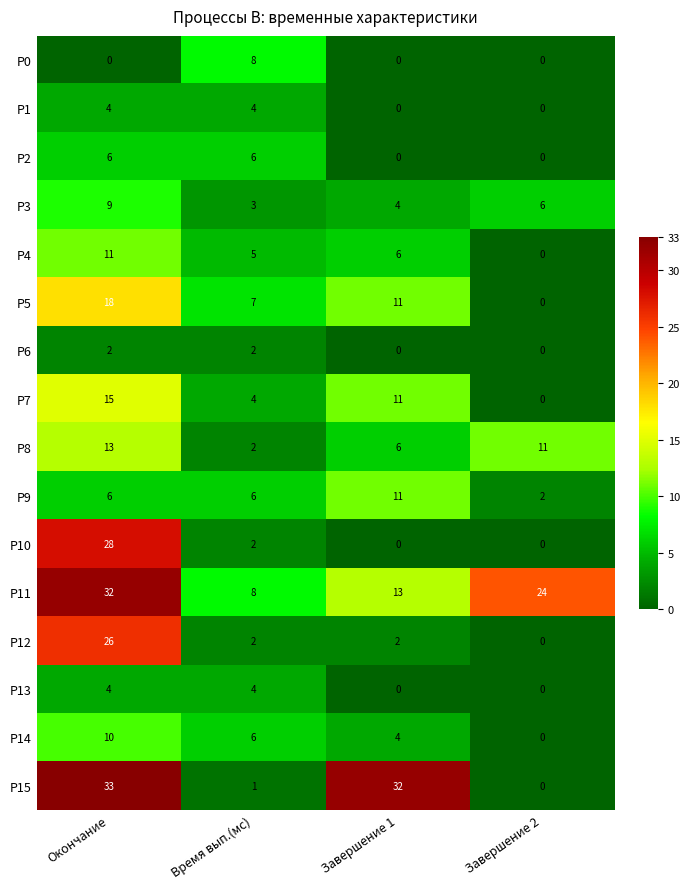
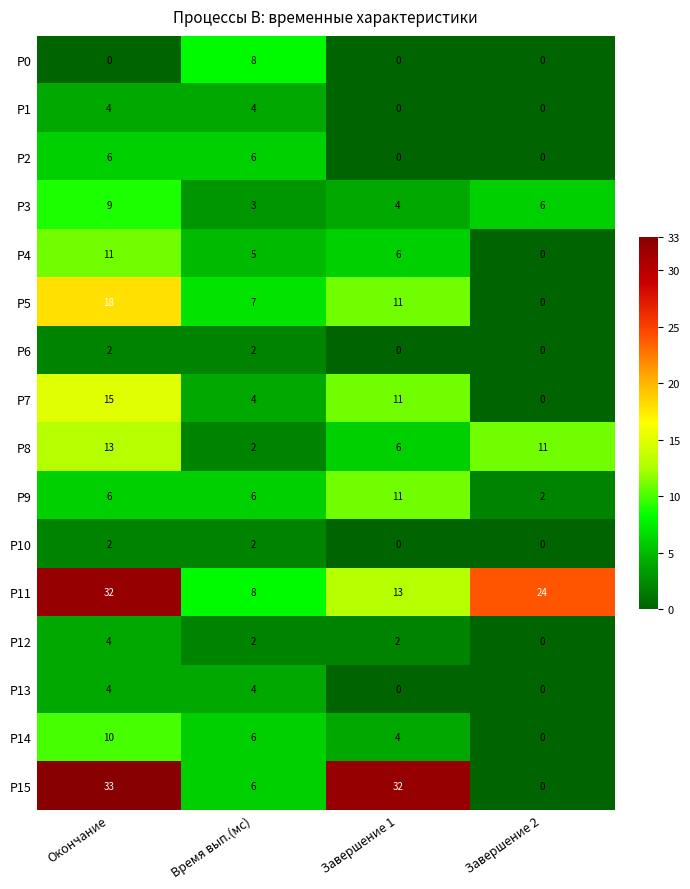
P10, Окончание: 28 -> 2
P12, Окончание: 26 -> 4
P15, Время вып.(мс): 1 -> 6
